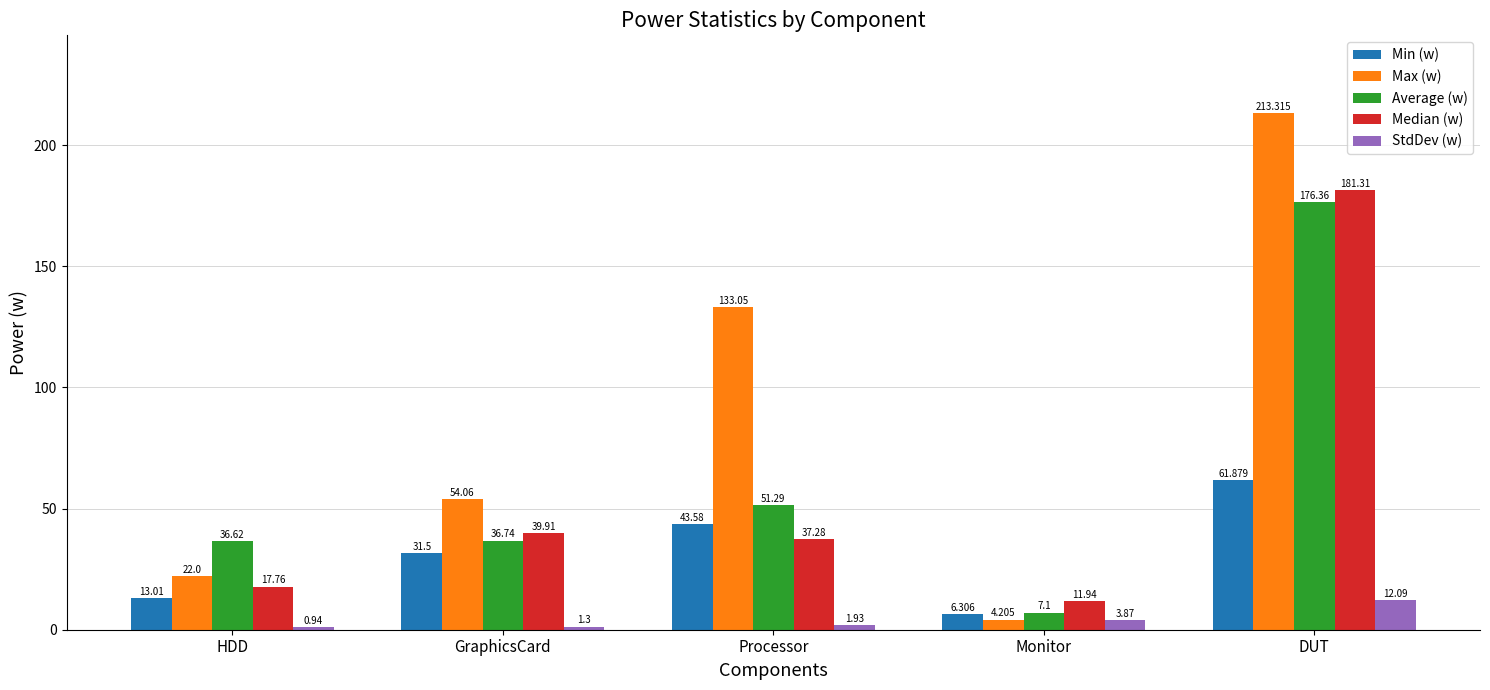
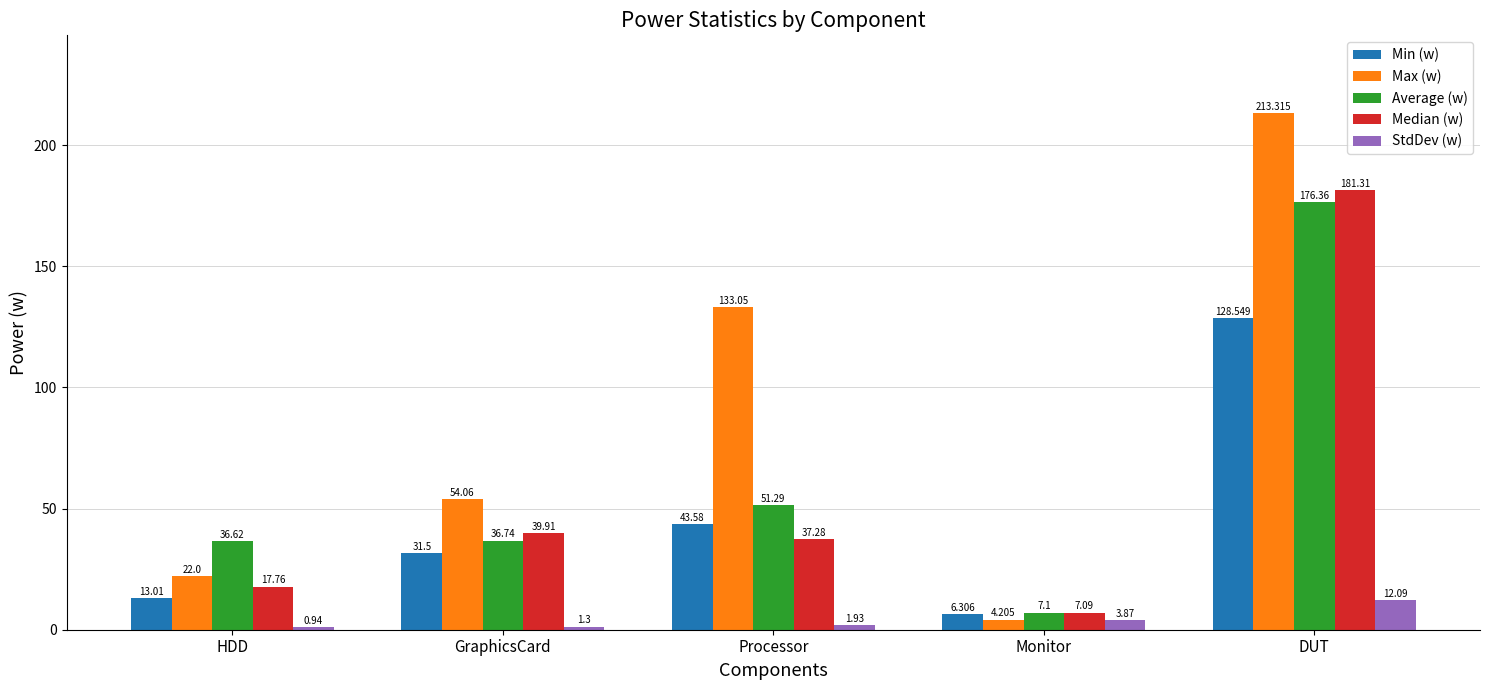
Median (w), Monitor: 11.94 -> 7.09
Min (w), DUT: 61.879 -> 128.549
